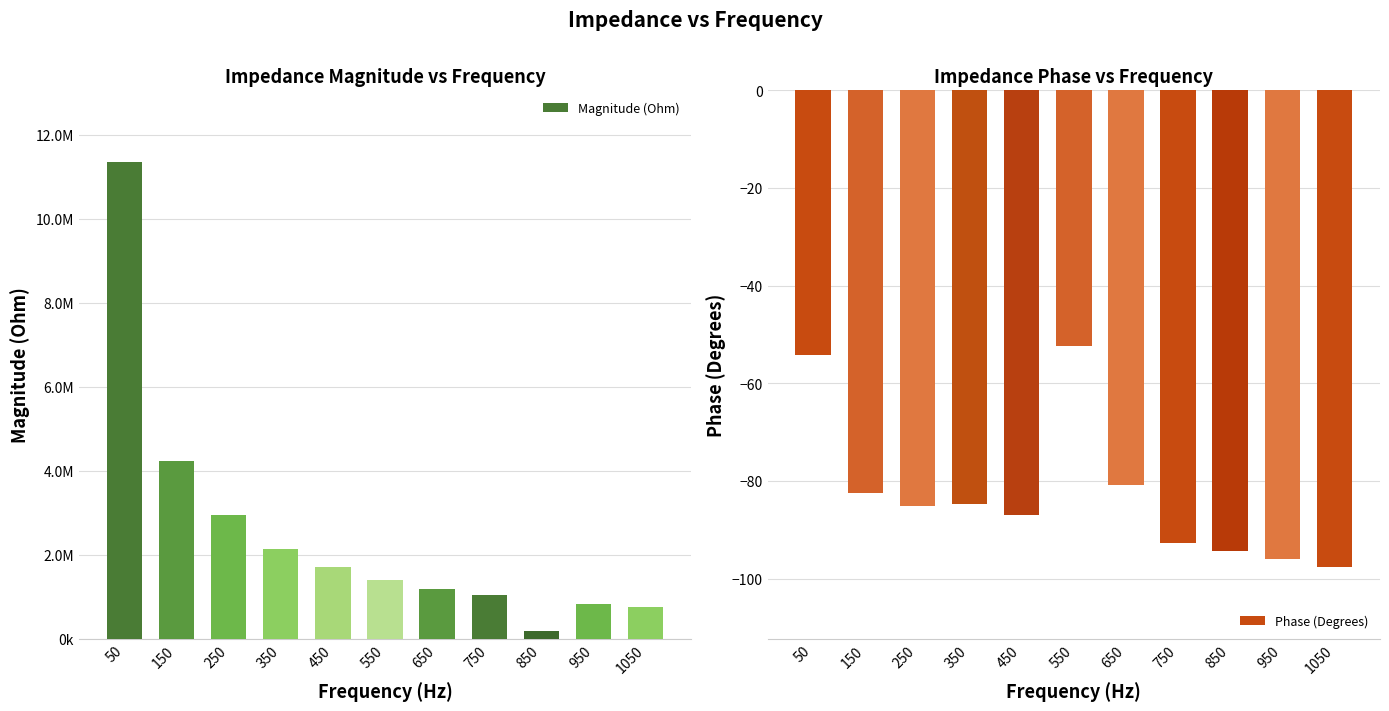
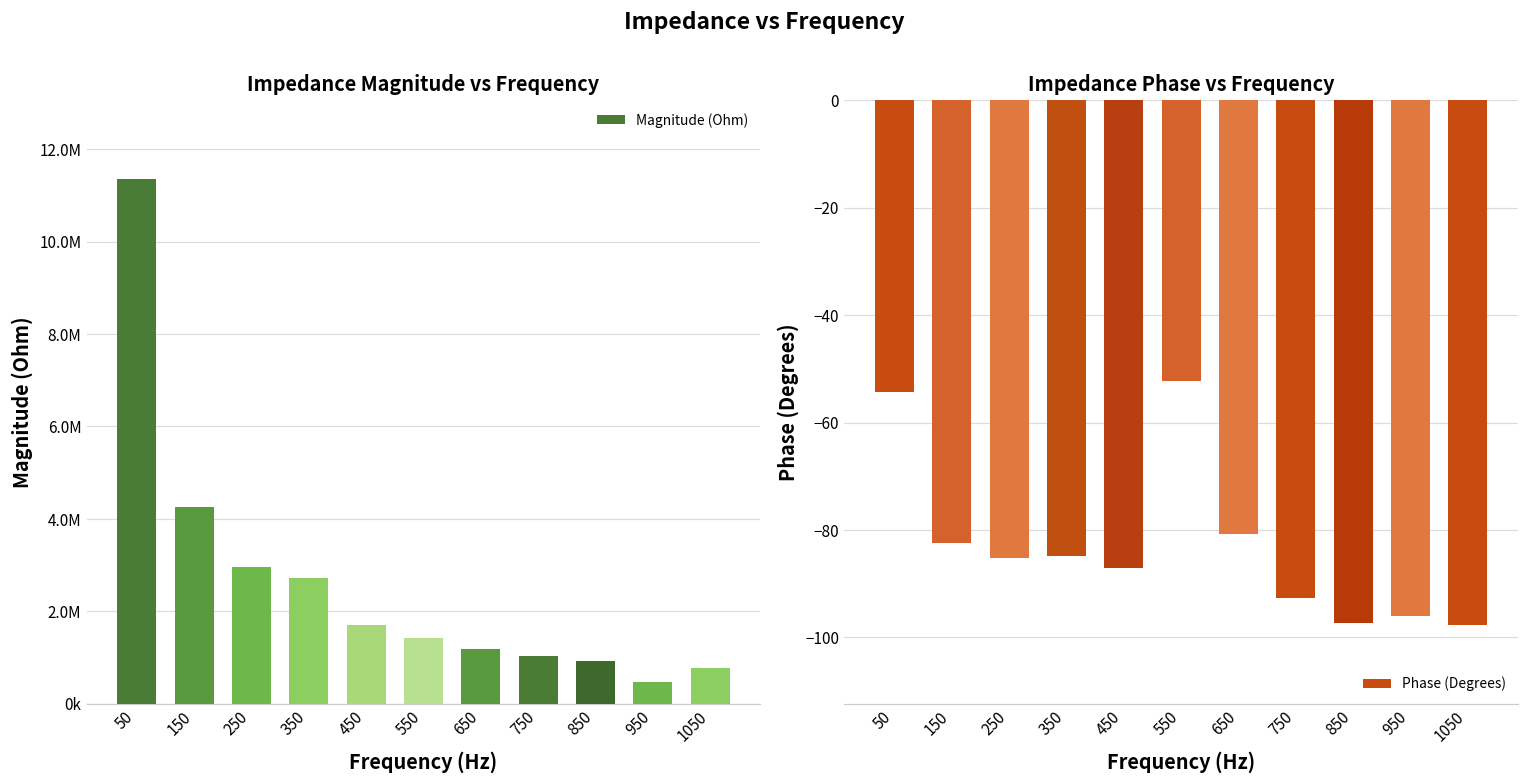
Impedance Magnitude vs Frequency, 350: 2100000 -> 2700000
Impedance Magnitude vs Frequency, 850: 200000 -> 900000
Impedance Magnitude vs Frequency, 950: 800000 -> 500000
Impedance Phase vs Frequency, 850: -94 -> -97
